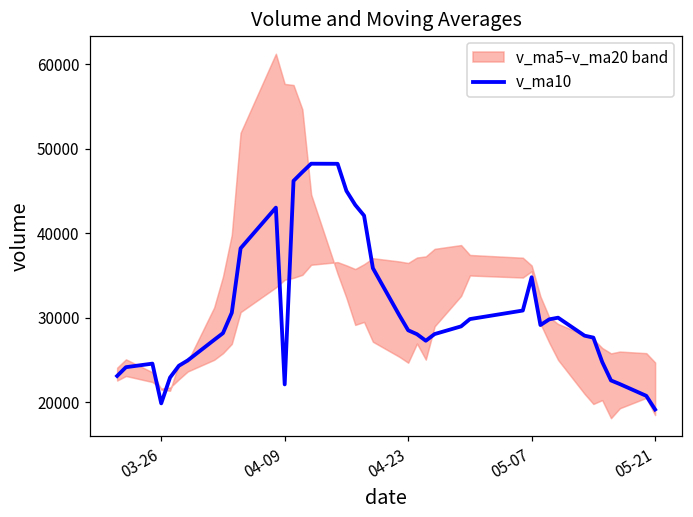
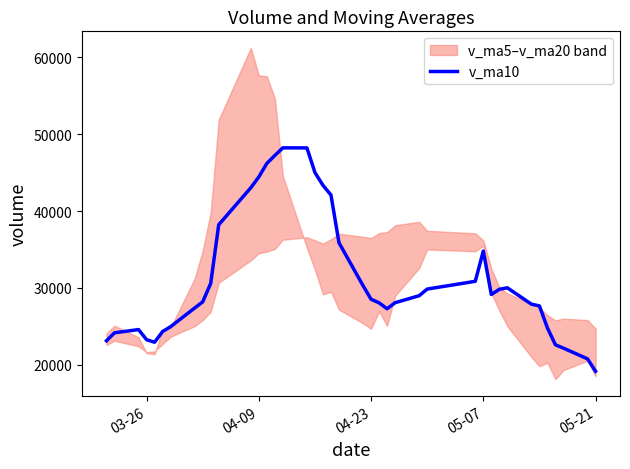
v_ma10, 03-26: 20000 -> 23000
v_ma10, 04-09: 22000 -> 44000
